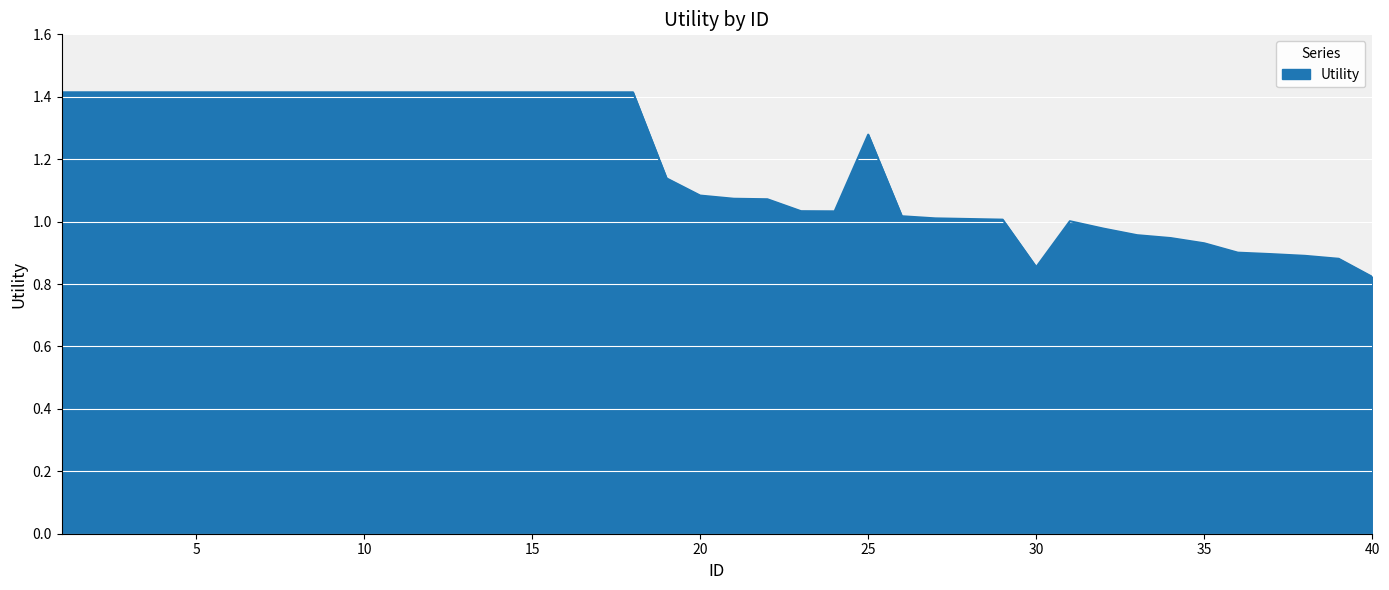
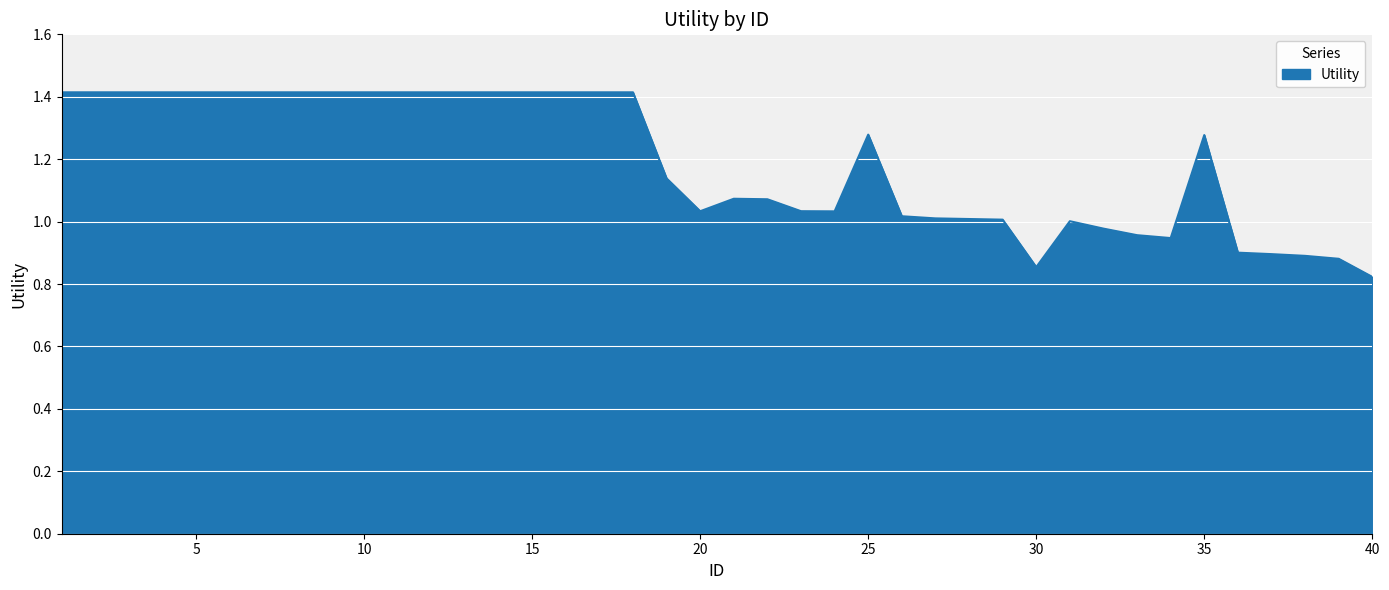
20: 1.08 -> 1.03
35: 0.93 -> 1.28
